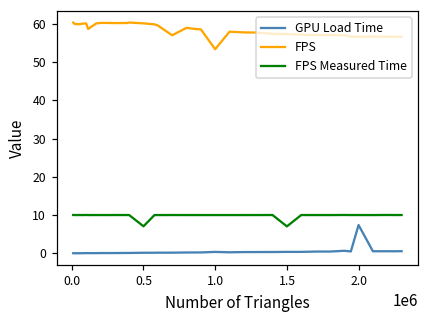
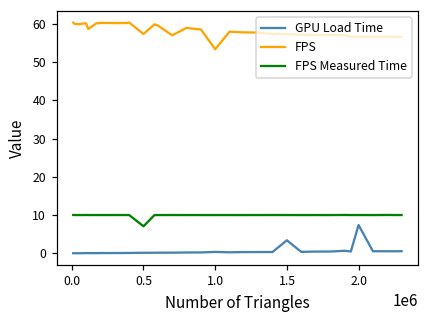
FPS, 0.5: 60 -> 57
GPU Load Time, 1.5: 0 -> 3
FPS Measured Time, 1.5: 7 -> 10
